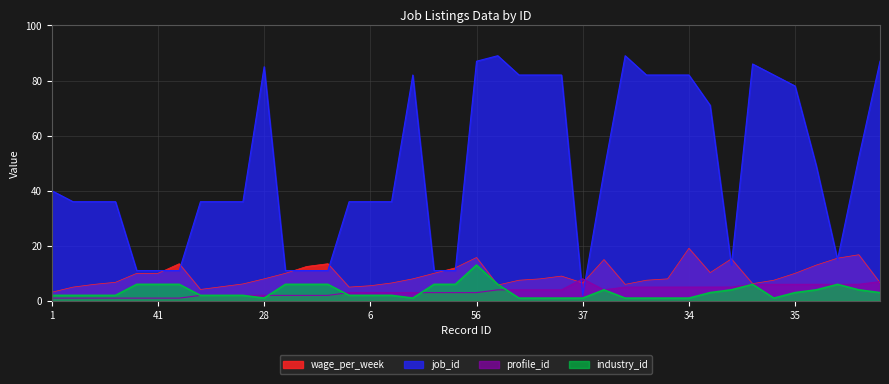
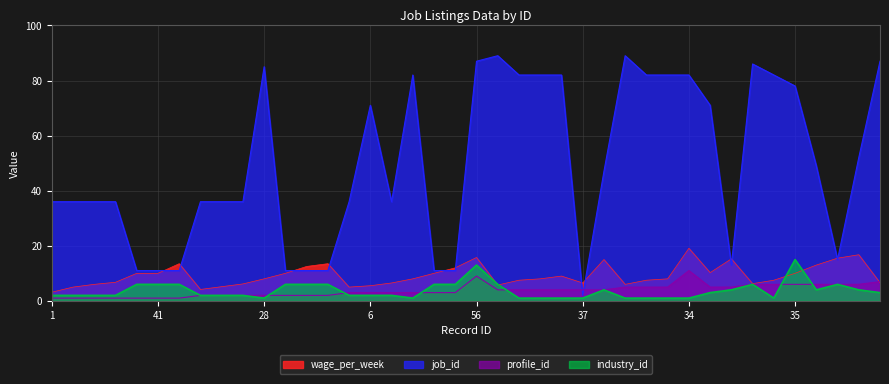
job_id, 1: 40 -> 36
job_id, 6: 36 -> 71
profile_id, 56: 3 -> 9
profile_id, 37: 8 -> 4
profile_id, 34: 5 -> 11
industry_id, 35: 3 -> 15
